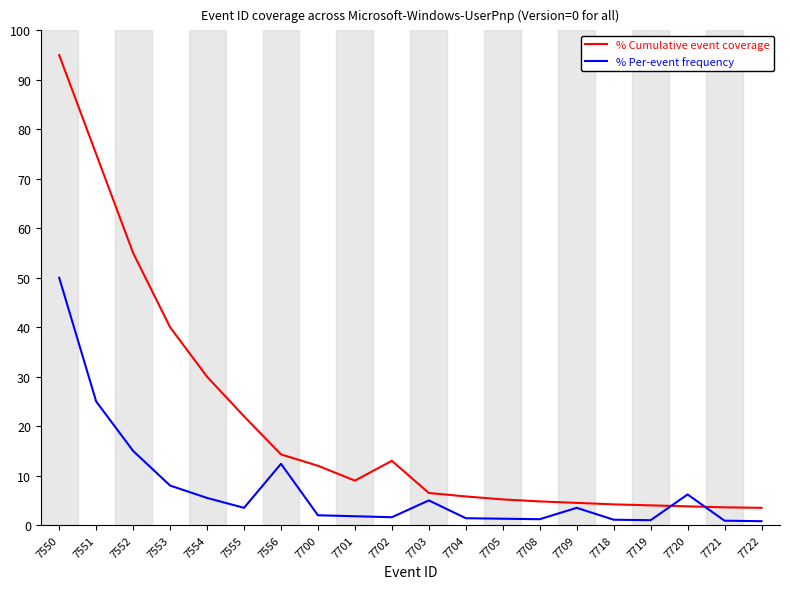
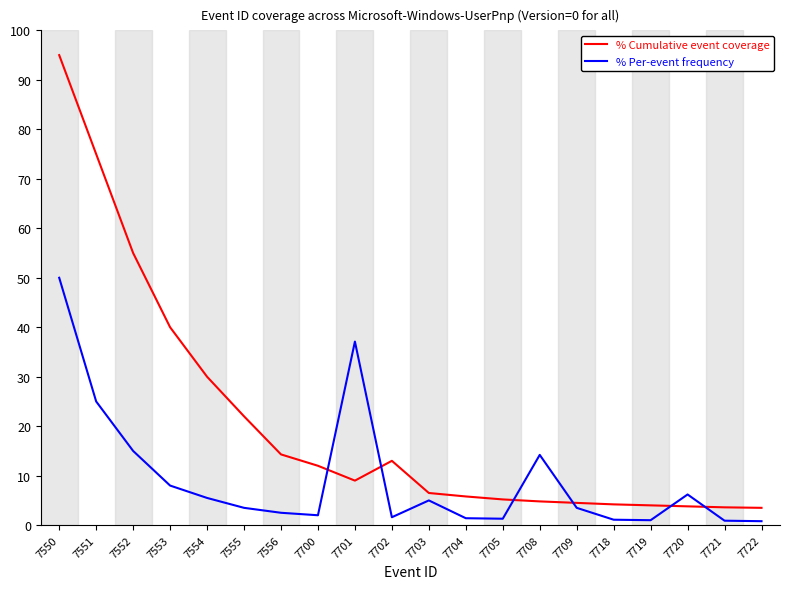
% Per-event frequency, 7556: 12 -> 3
% Per-event frequency, 7701: 2 -> 37
% Per-event frequency, 7708: 1 -> 14
